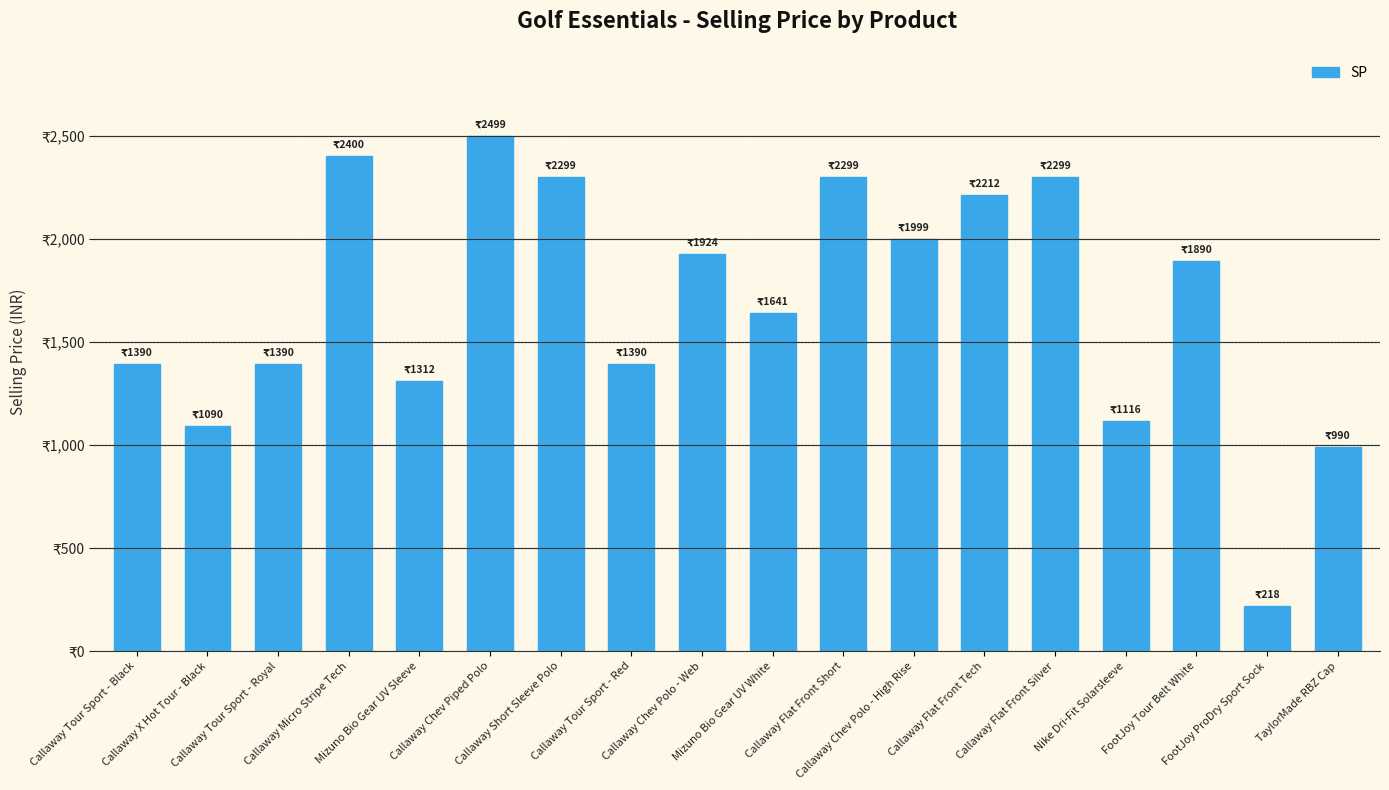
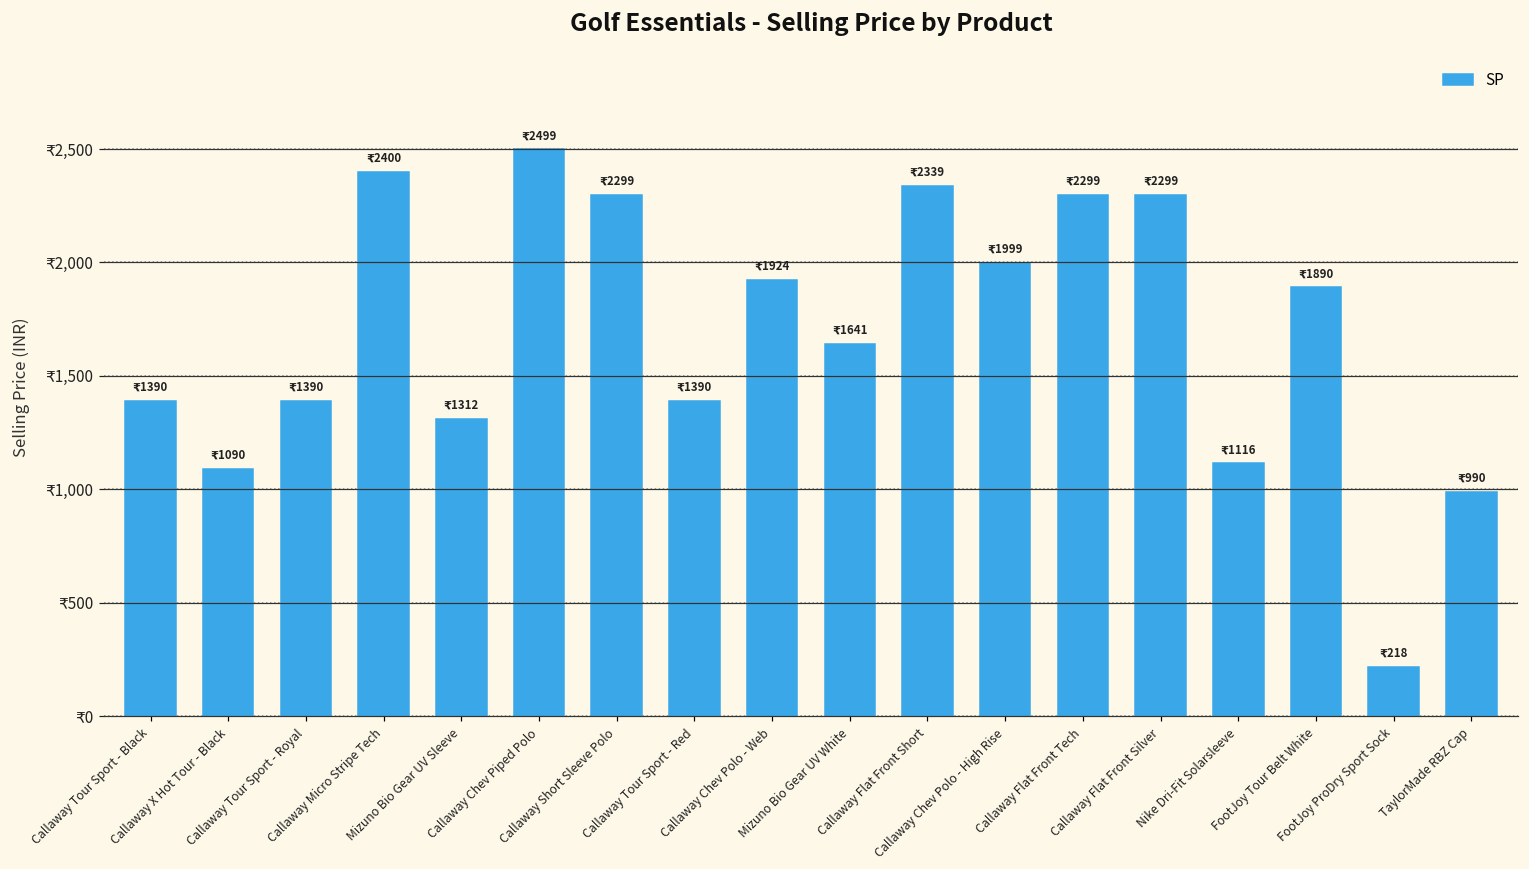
Callaway Flat Front Short: 2299 -> 2339
Callaway Flat Front Tech: 2212 -> 2299
